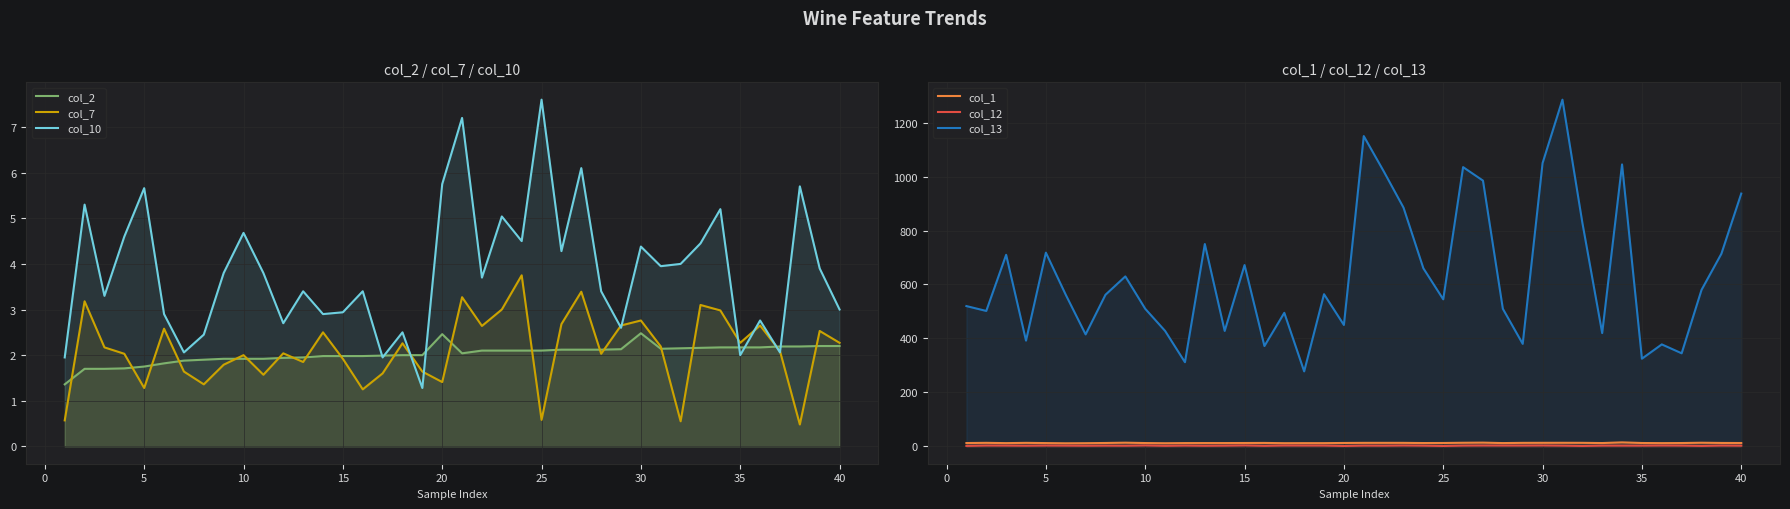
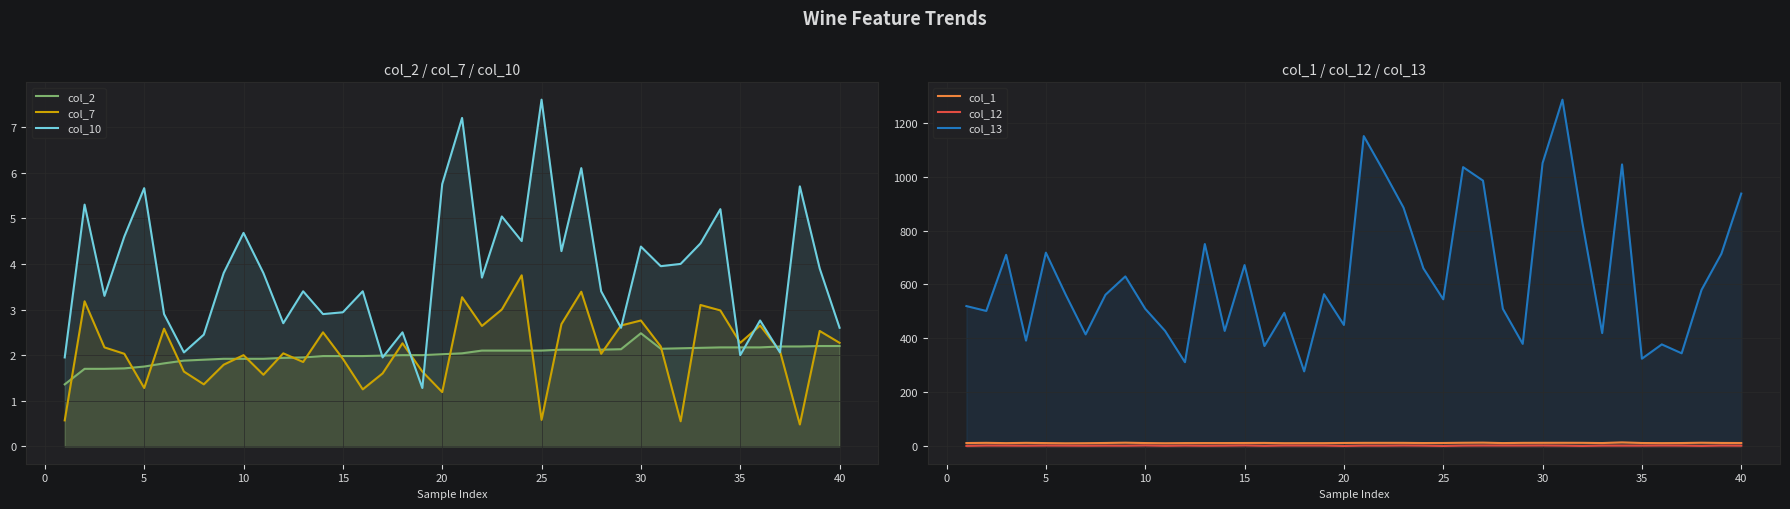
col_2 / col_7 / col_10, col_2, 20: 2.5 -> 2.0
col_2 / col_7 / col_10, col_7, 20: 1.4 -> 1.2
col_2 / col_7 / col_10, col_10, 40: 3.0 -> 2.6
